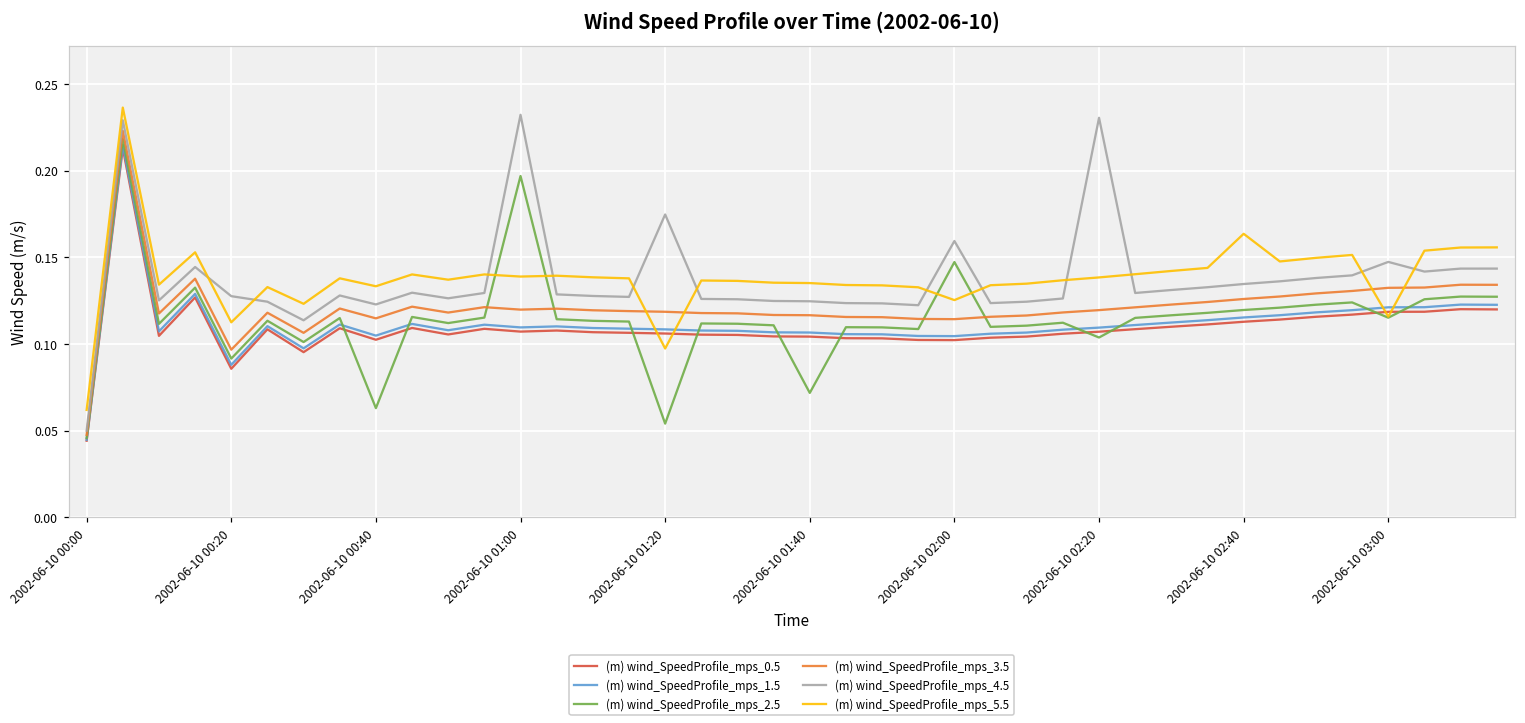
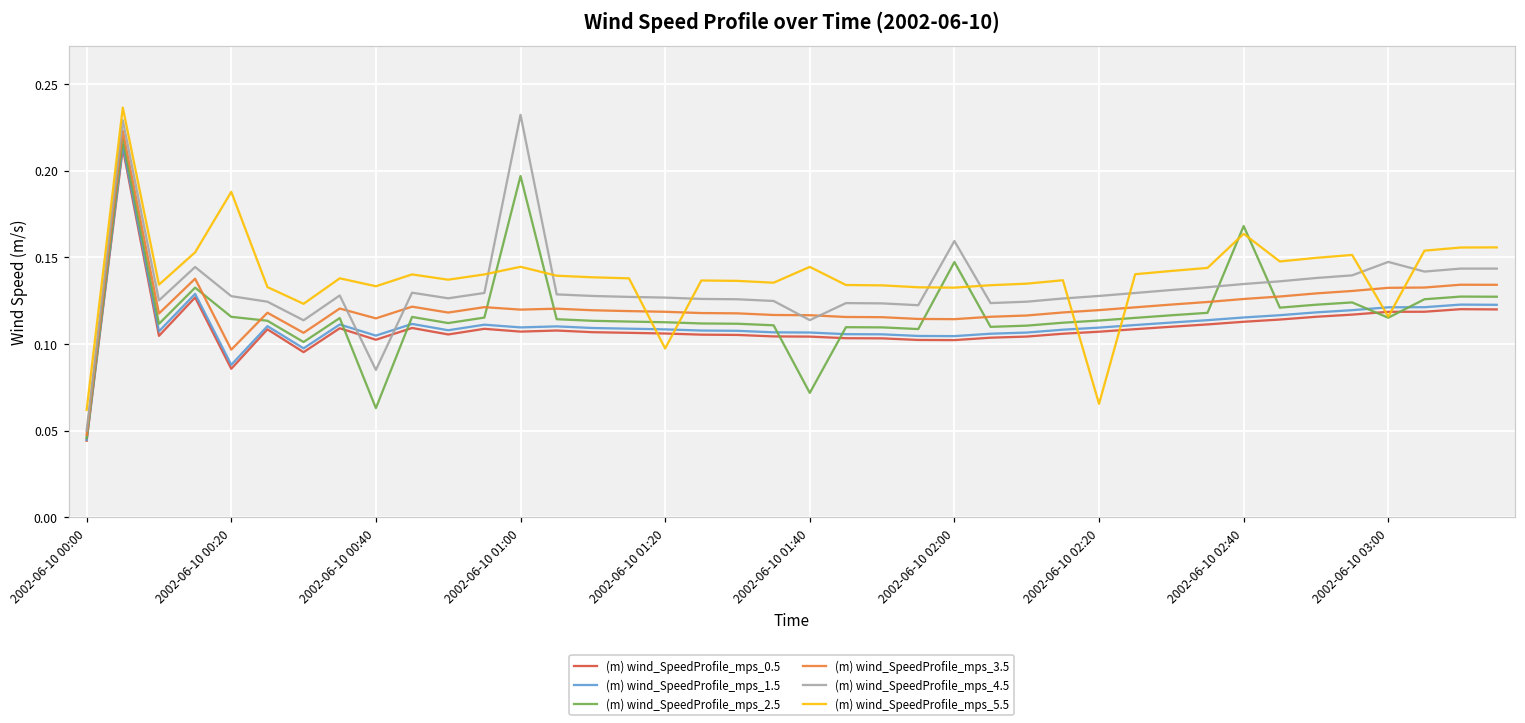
(m) wind_SpeedProfile_mps_2.5, 2002-06-10 00:20: 0.092 -> 0.116
(m) wind_SpeedProfile_mps_5.5, 2002-06-10 00:20: 0.112 -> 0.188
(m) wind_SpeedProfile_mps_4.5, 2002-06-10 00:40: 0.123 -> 0.085
(m) wind_SpeedProfile_mps_5.5, 2002-06-10 01:00: 0.139 -> 0.144
(m) wind_SpeedProfile_mps_2.5, 2002-06-10 01:20: 0.054 -> 0.113
(m) wind_SpeedProfile_mps_4.5, 2002-06-10 01:20: 0.175 -> 0.127
(m) wind_SpeedProfile_mps_4.5, 2002-06-10 01:40: 0.125 -> 0.114
(m) wind_SpeedProfile_mps_5.5, 2002-06-10 01:40: 0.135 -> 0.144
(m) wind_SpeedProfile_mps_5.5, 2002-06-10 02:00: 0.125 -> 0.132
(m) wind_SpeedProfile_mps_2.5, 2002-06-10 02:20: 0.104 -> 0.113
(m) wind_SpeedProfile_mps_4.5, 2002-06-10 02:20: 0.230 -> 0.128
(m) wind_SpeedProfile_mps_5.5, 2002-06-10 02:20: 0.138 -> 0.065
(m) wind_SpeedProfile_mps_2.5, 2002-06-10 02:40: 0.120 -> 0.168
